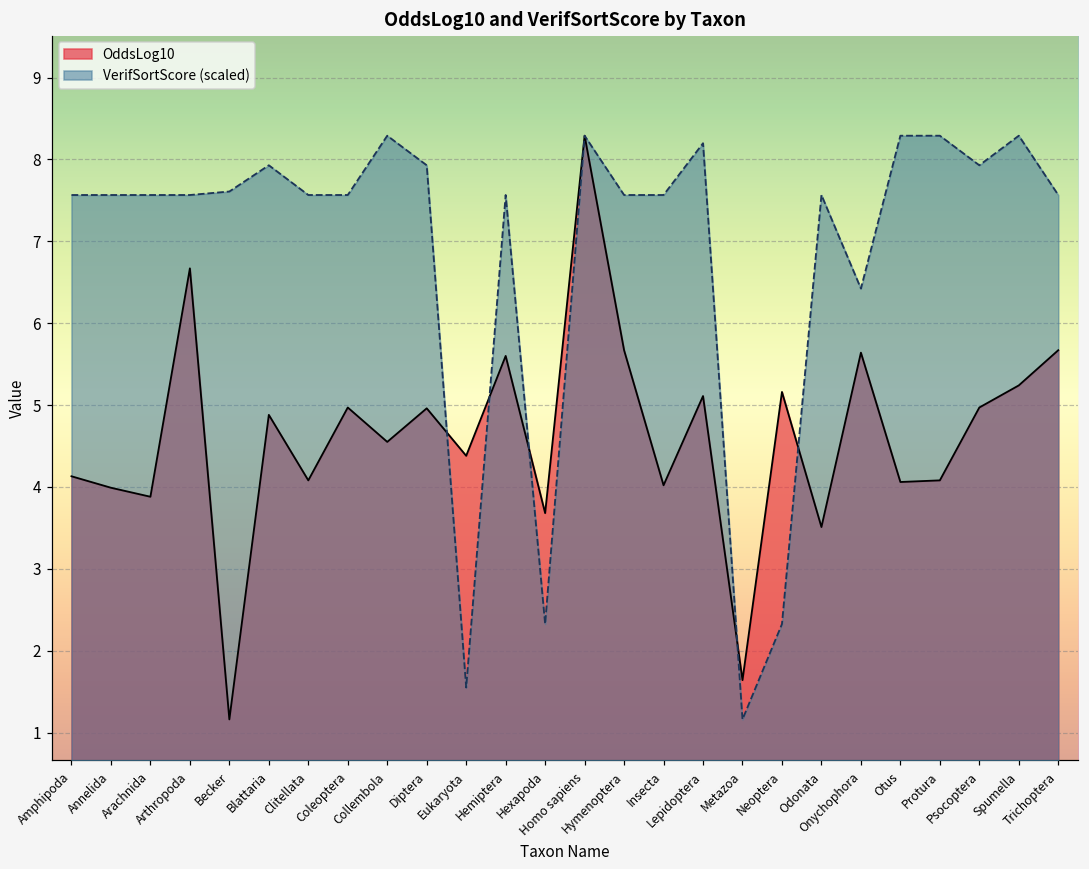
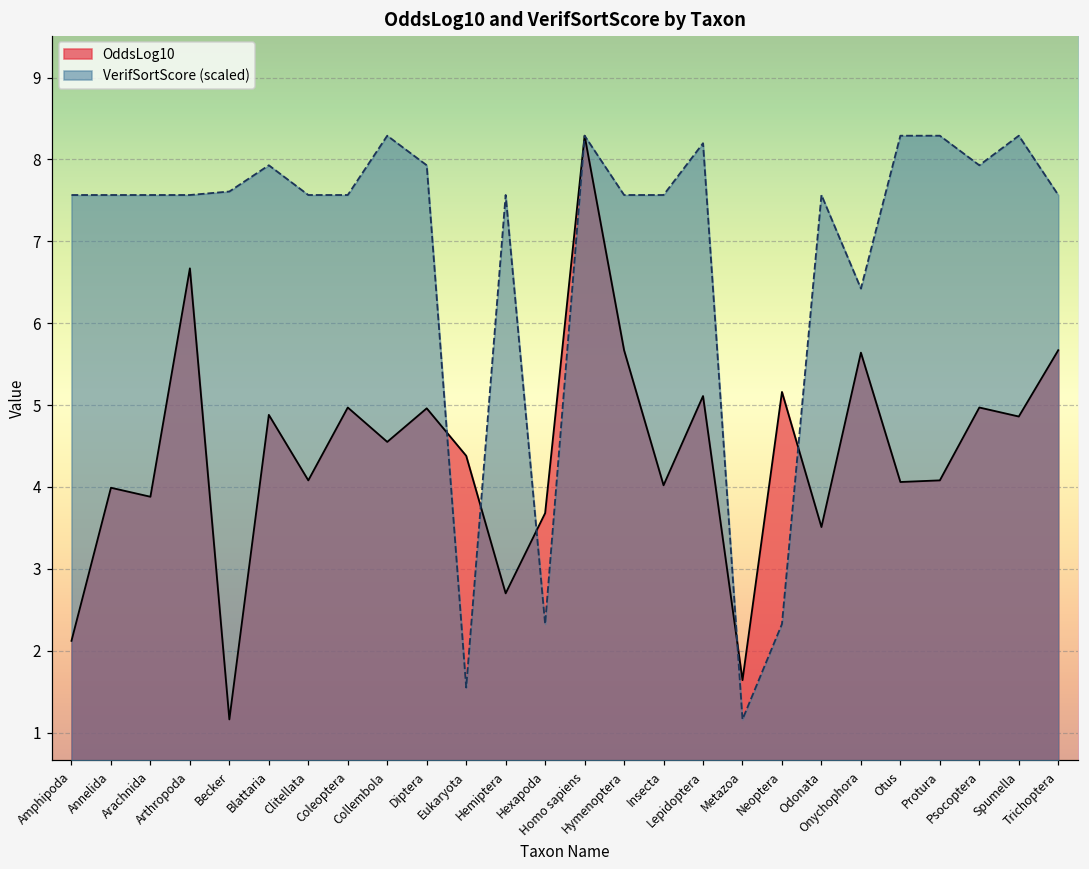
OddsLog10, Amphipoda: 4.1 -> 2.1
OddsLog10, Hemiptera: 5.6 -> 2.7
OddsLog10, Spumella: 5.2 -> 4.9
